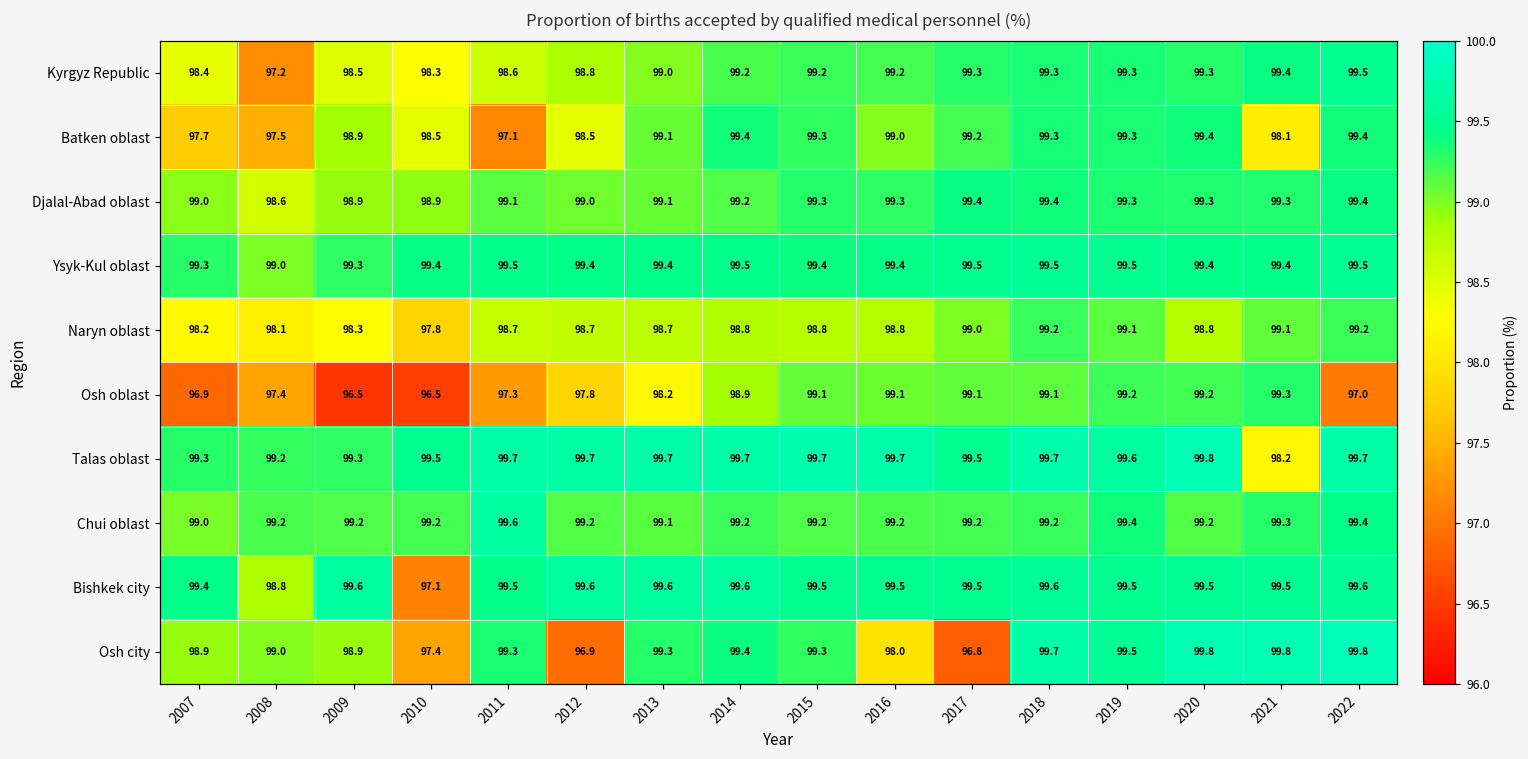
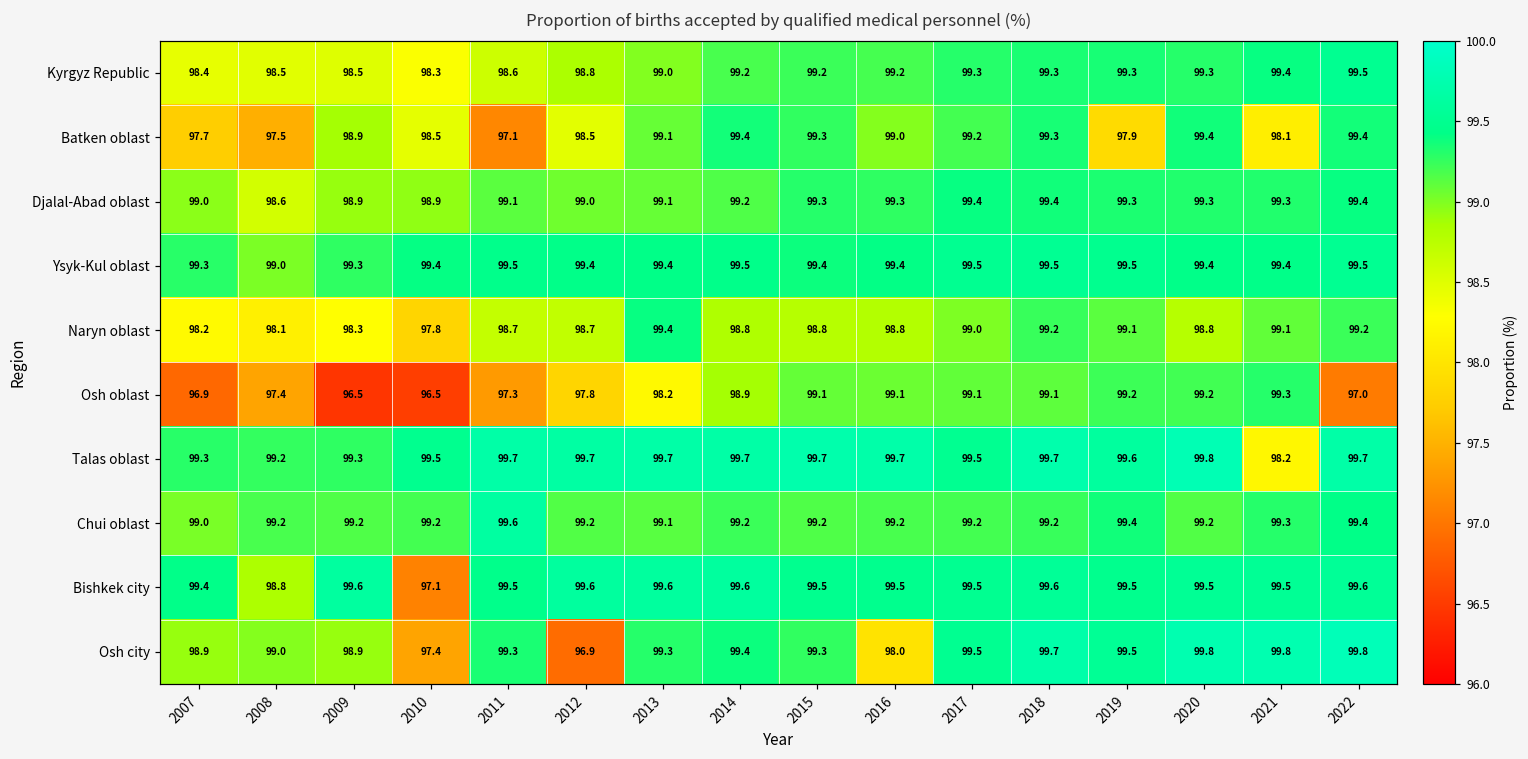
Kyrgyz Republic, 2008: 97.2 -> 98.5
Batken oblast, 2019: 99.3 -> 97.9
Naryn oblast, 2013: 98.7 -> 99.4
Osh city, 2017: 96.8 -> 99.5
